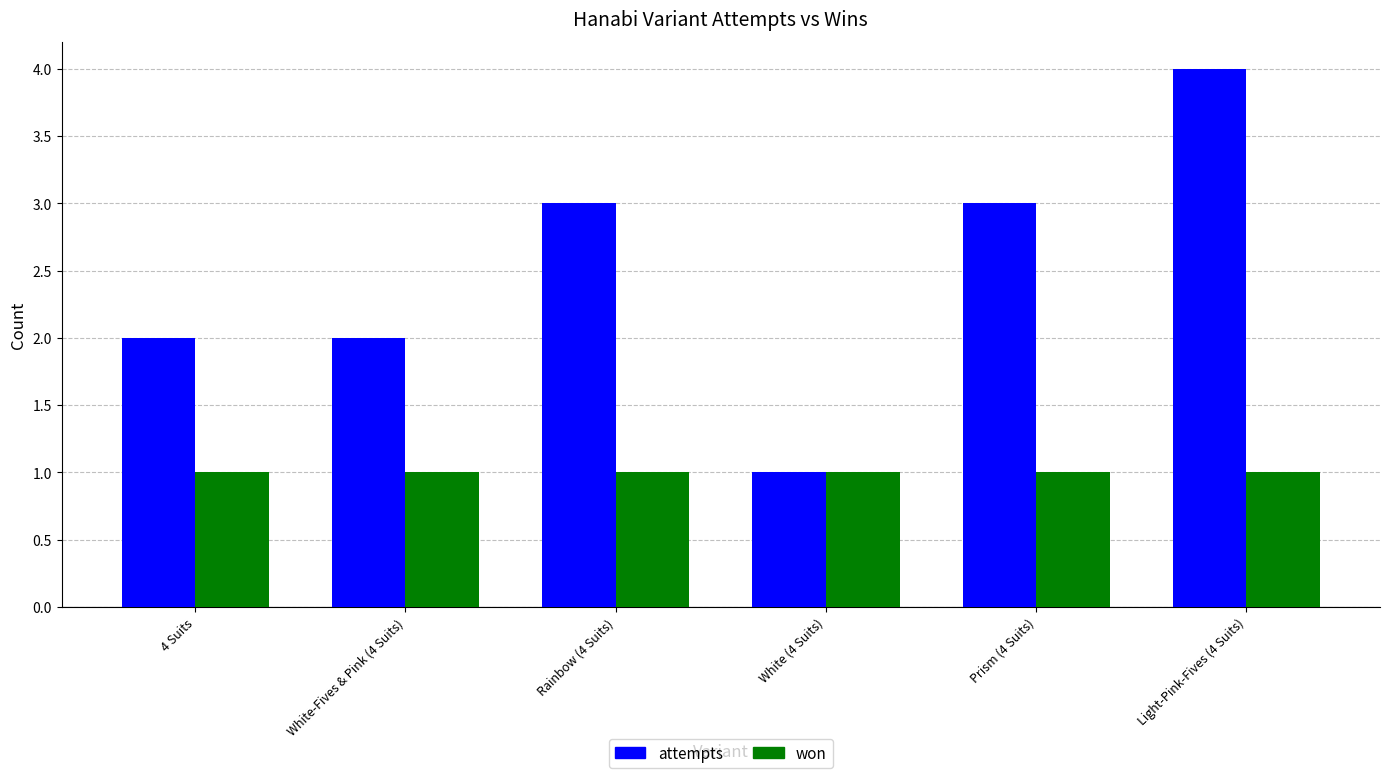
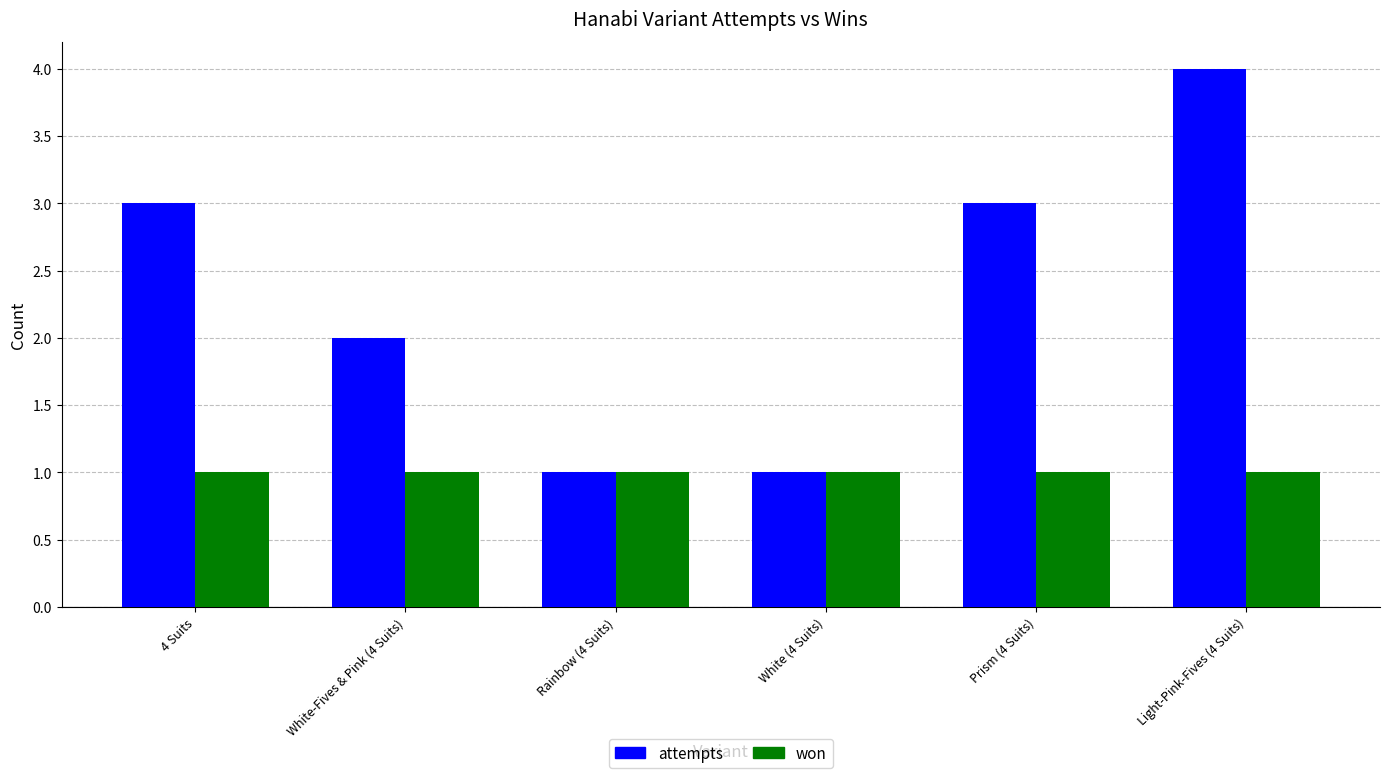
attempts, 4 Suits: 2 -> 3
attempts, Rainbow (4 Suits): 3 -> 1
